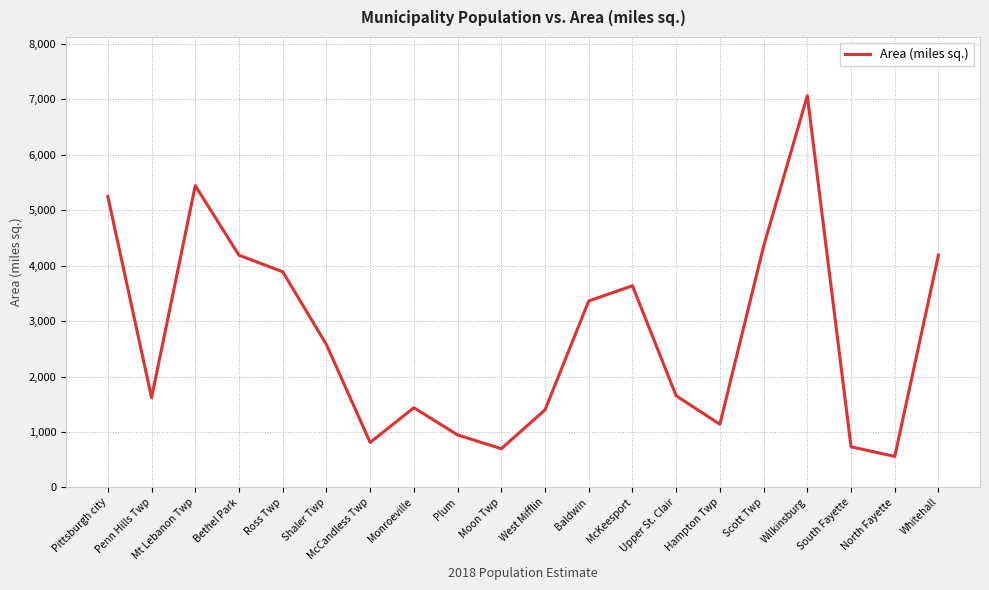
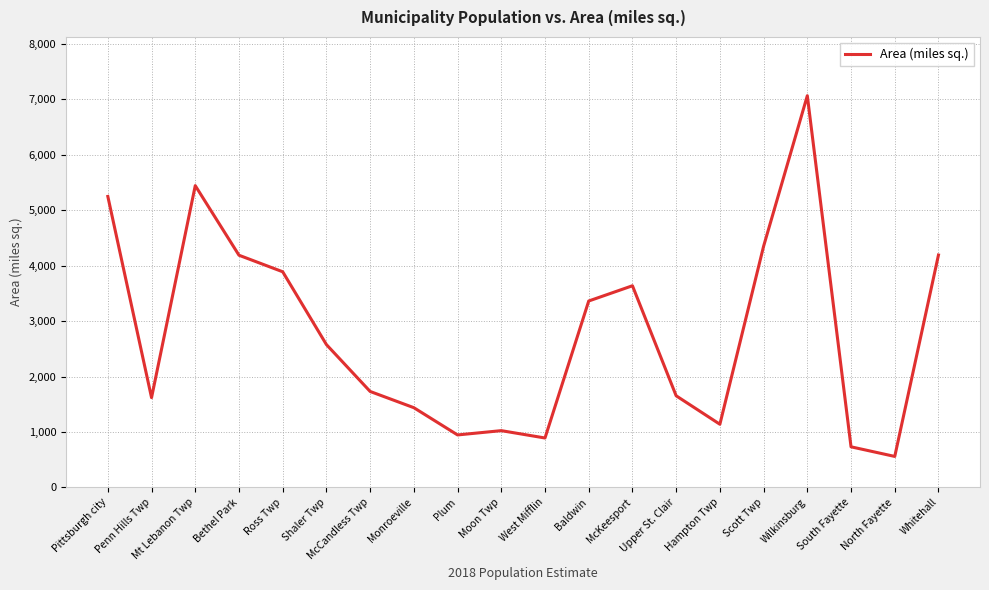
McCandless Twp: 800 -> 1,700
Moon Twp: 700 -> 1,000
West Mifflin: 1,400 -> 900
